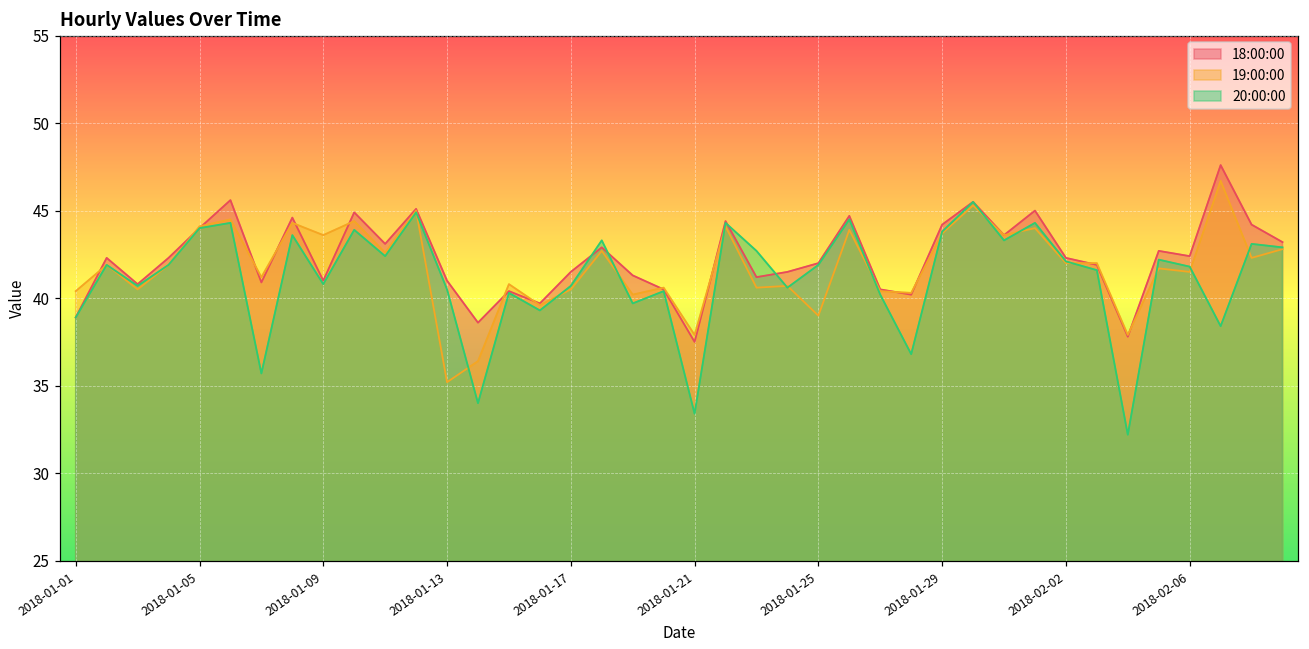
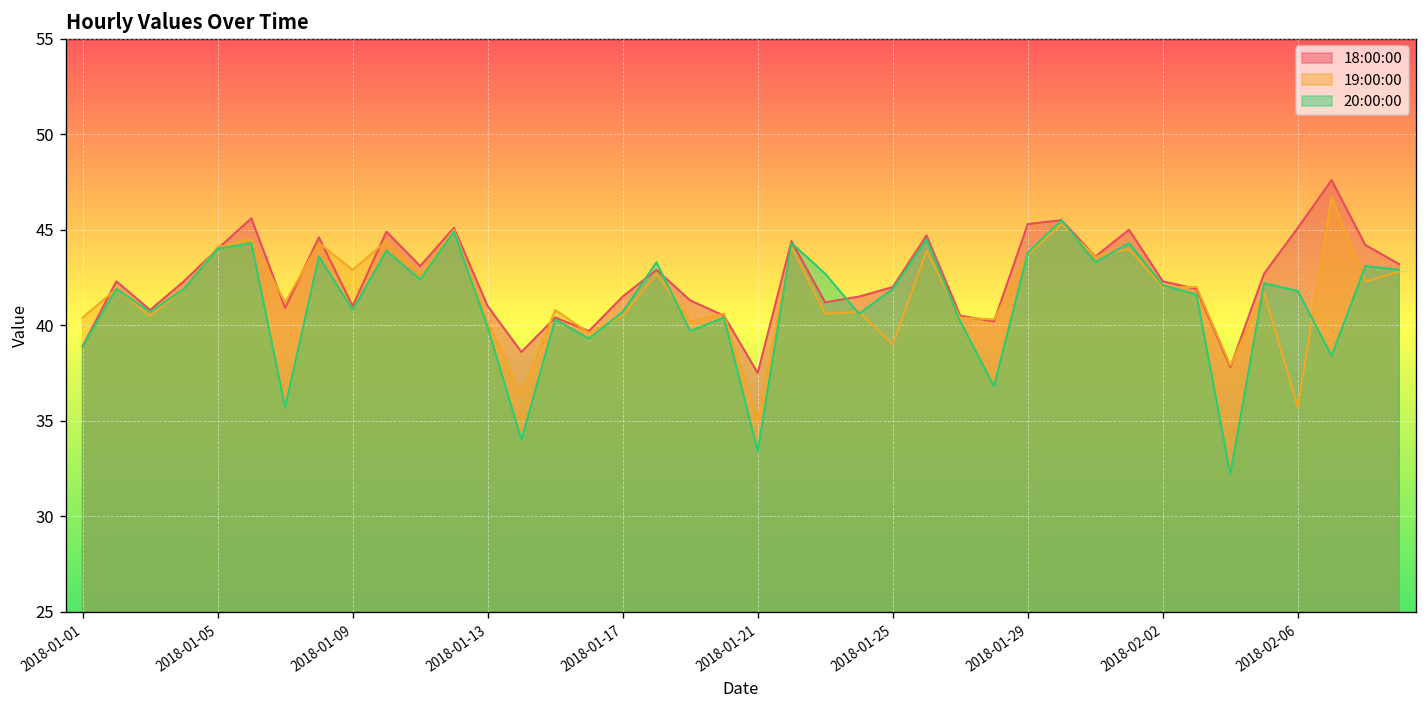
19:00:00, 2018-01-09: 43.6 -> 42.9
19:00:00, 2018-01-13: 35.2 -> 40.2
20:00:00, 2018-01-13: 40.5 -> 39.9
19:00:00, 2018-01-21: 37.9 -> 35.0
18:00:00, 2018-01-29: 44.2 -> 45.3
18:00:00, 2018-02-06: 42.4 -> 45.1
19:00:00, 2018-02-06: 41.5 -> 35.7
